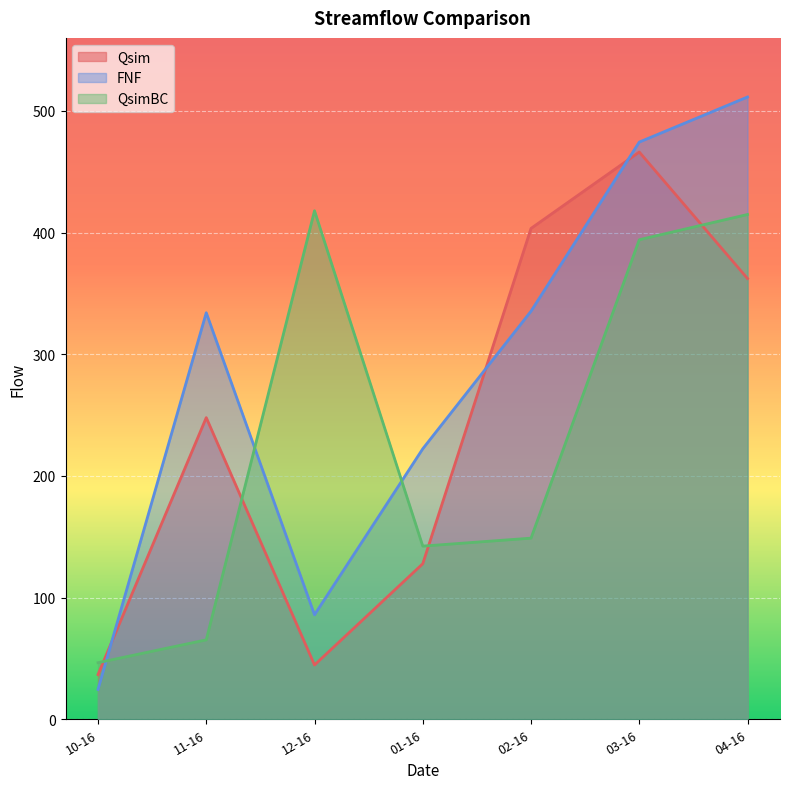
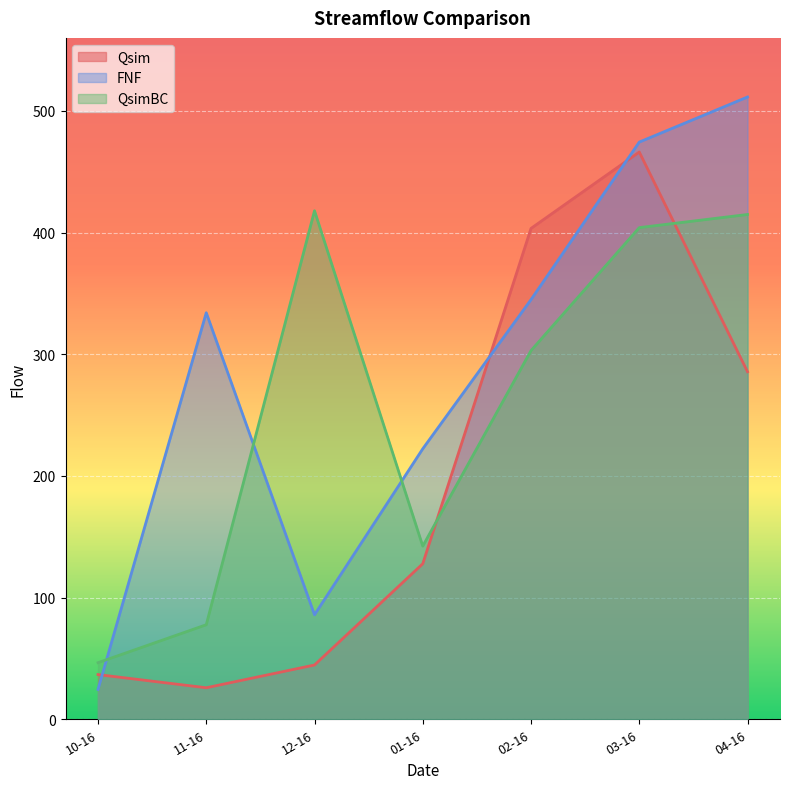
Qsim, 11-16: 248 -> 26
QsimBC, 11-16: 65 -> 78
FNF, 02-16: 335 -> 345
QsimBC, 02-16: 149 -> 303
QsimBC, 03-16: 394 -> 404
Qsim, 04-16: 362 -> 286
